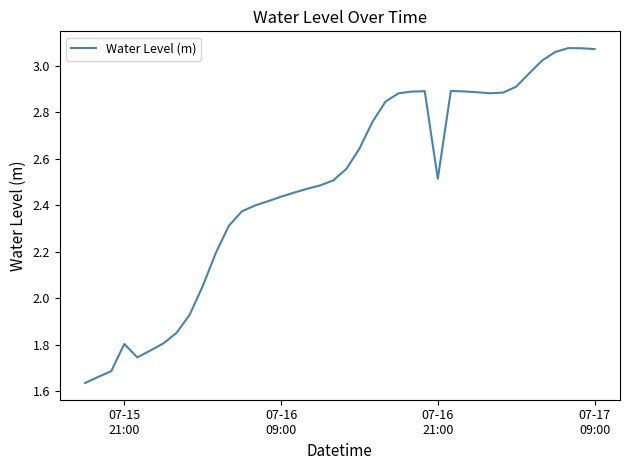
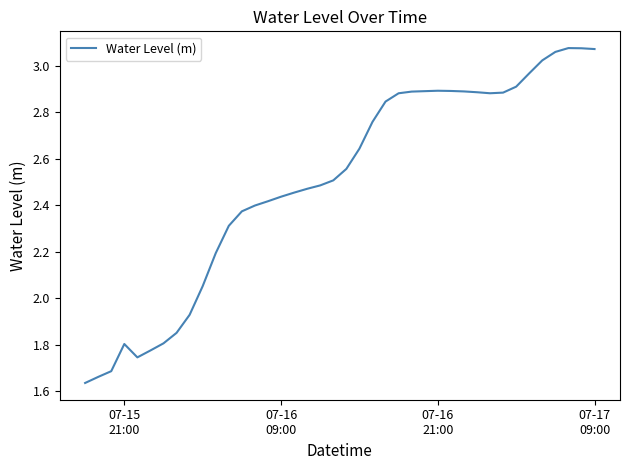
07-16 21:00: 2.51 -> 2.89
